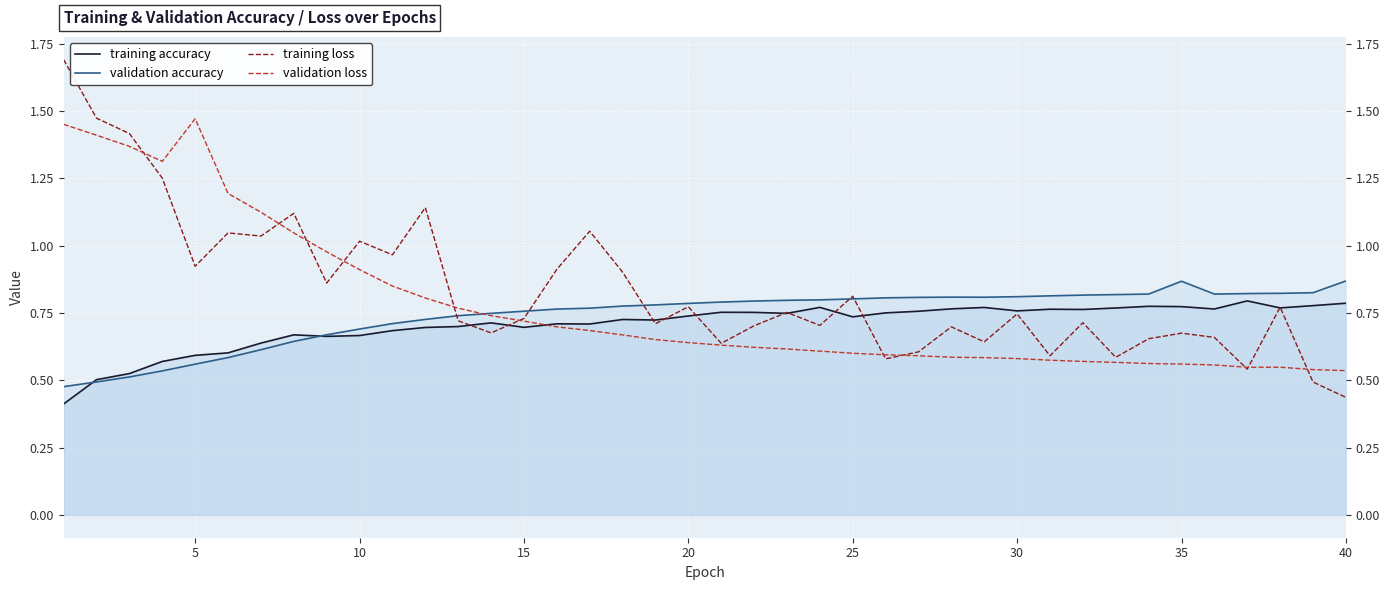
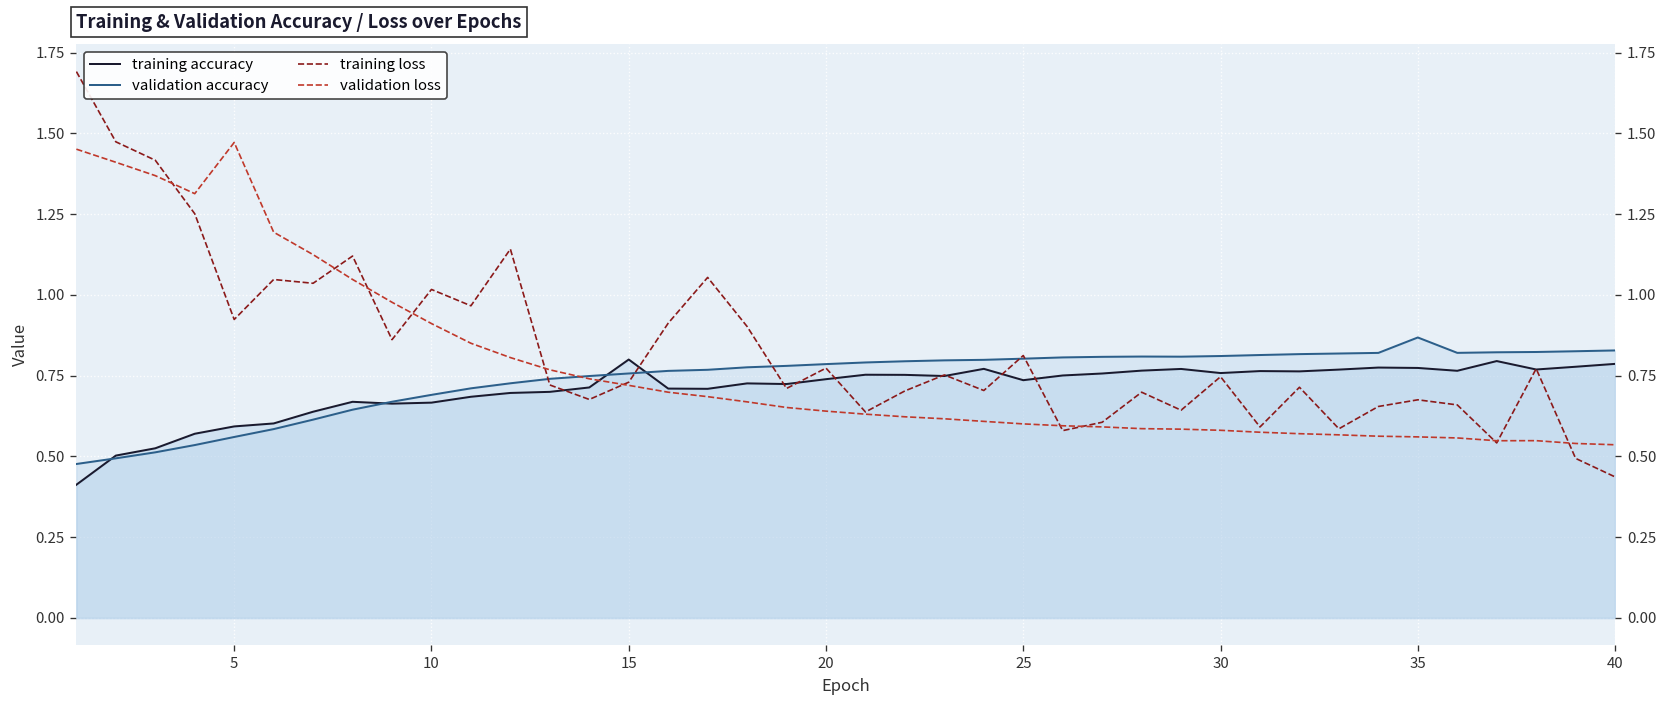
training accuracy, 15: 0.70 -> 0.80
validation accuracy, 40: 0.87 -> 0.83
